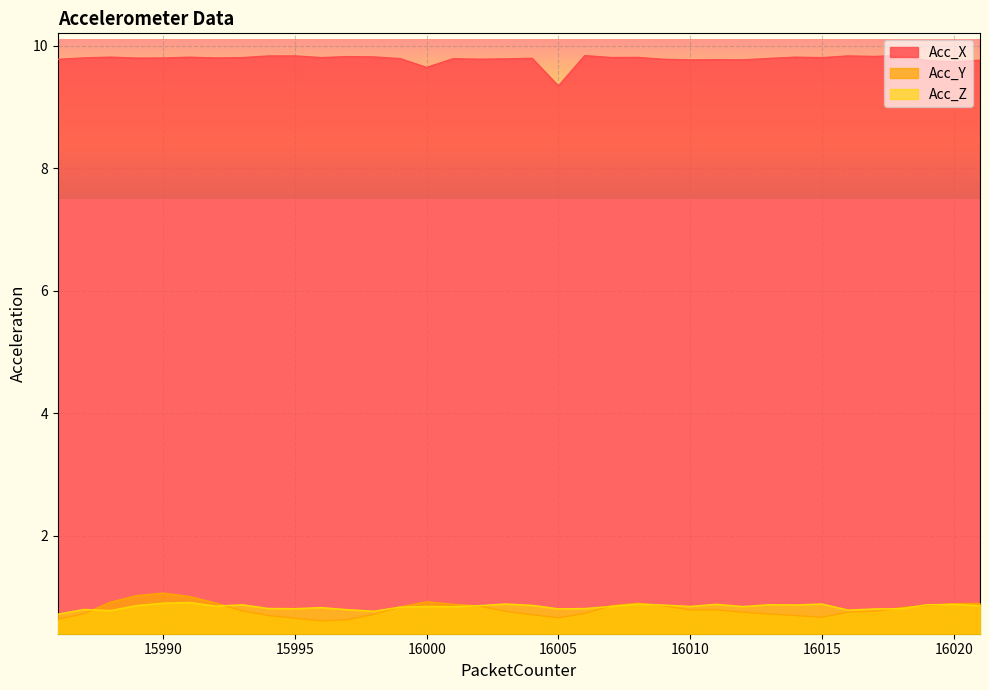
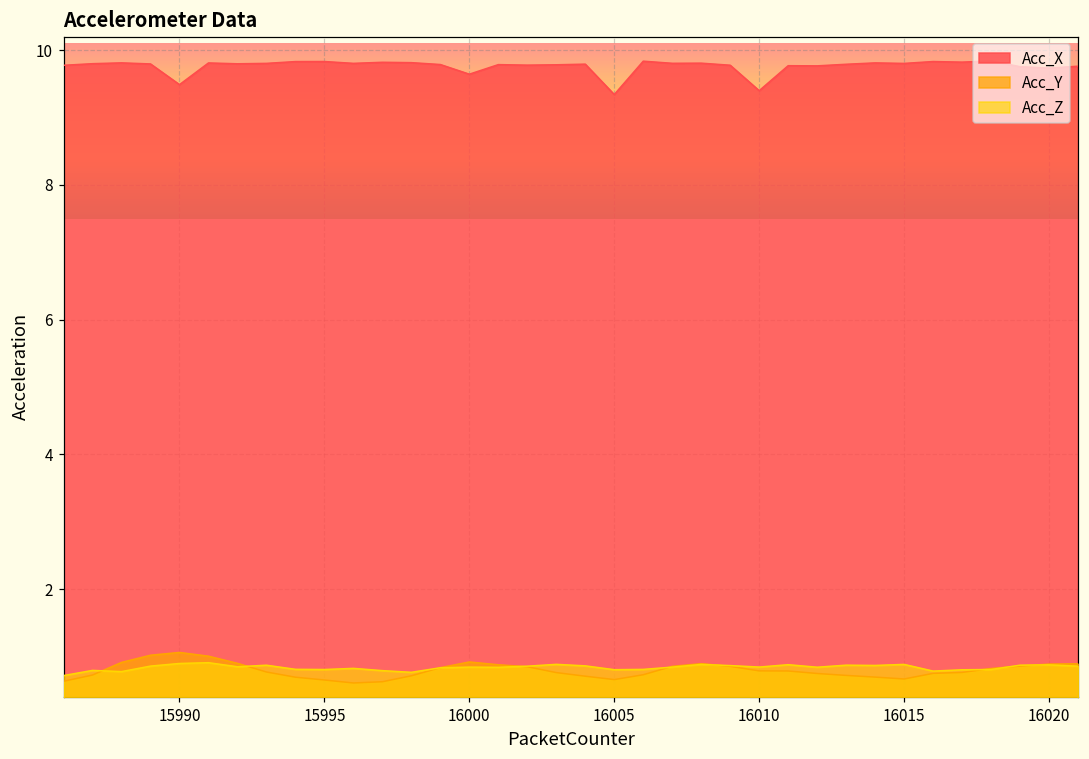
Acc_X, 15990: 9.8 -> 9.5
Acc_X, 16010: 9.8 -> 9.4
